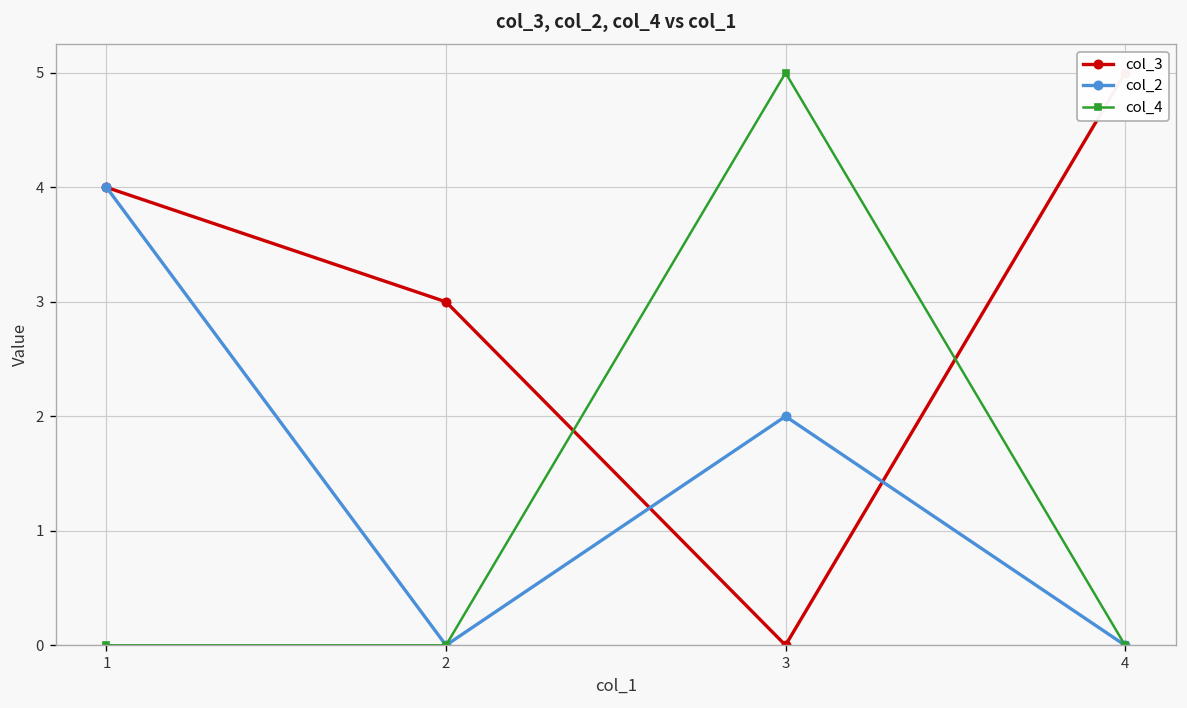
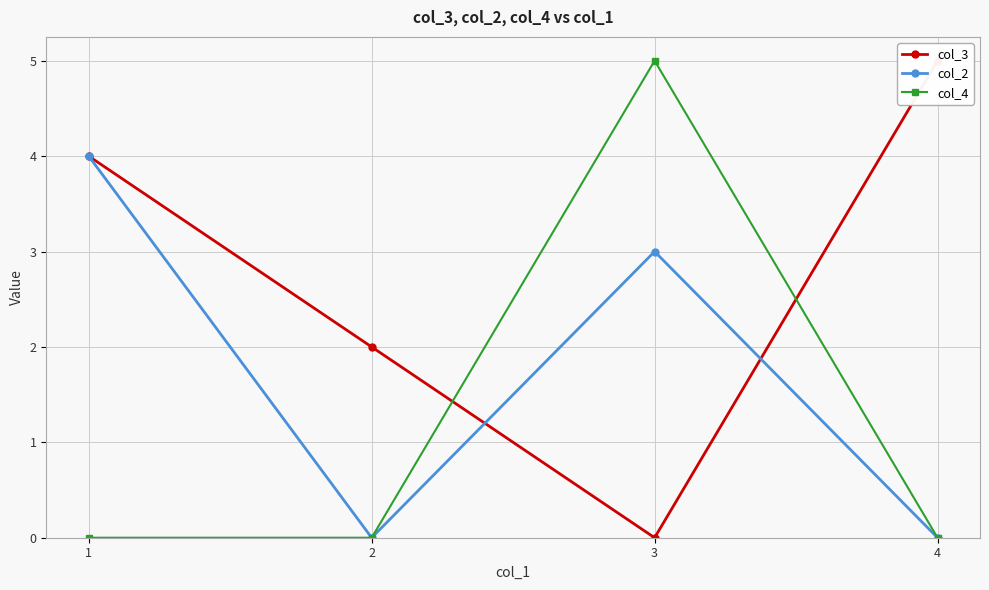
col_3, 2: 3 -> 2
col_2, 3: 2 -> 3
